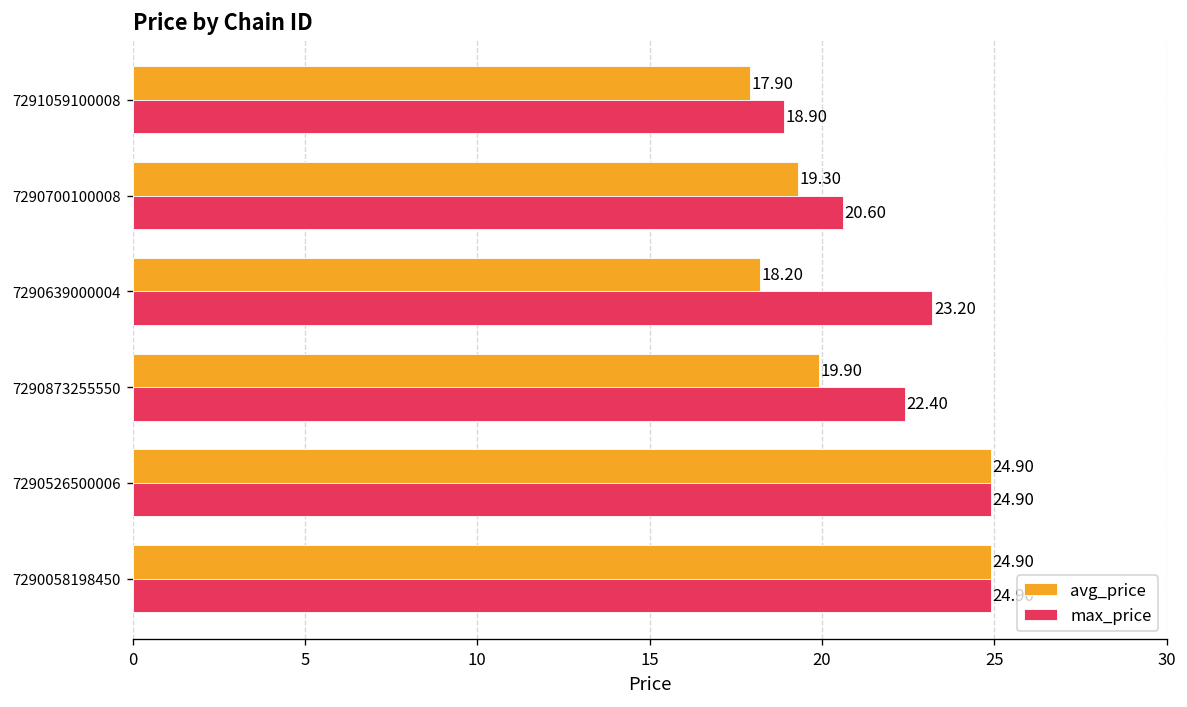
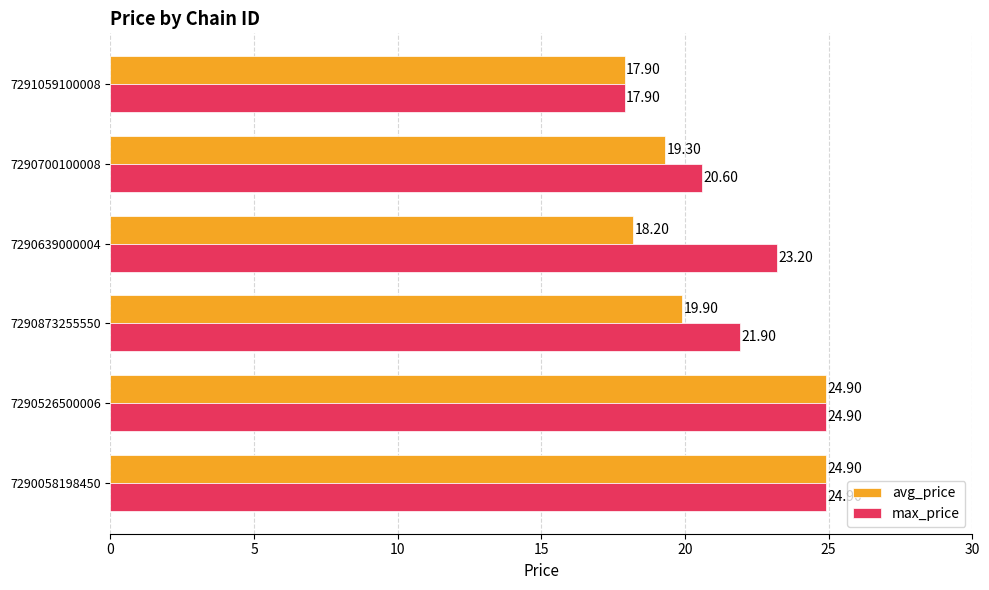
max_price, 7291059100008: 18.90 -> 17.90
max_price, 7290873255550: 22.40 -> 21.90
